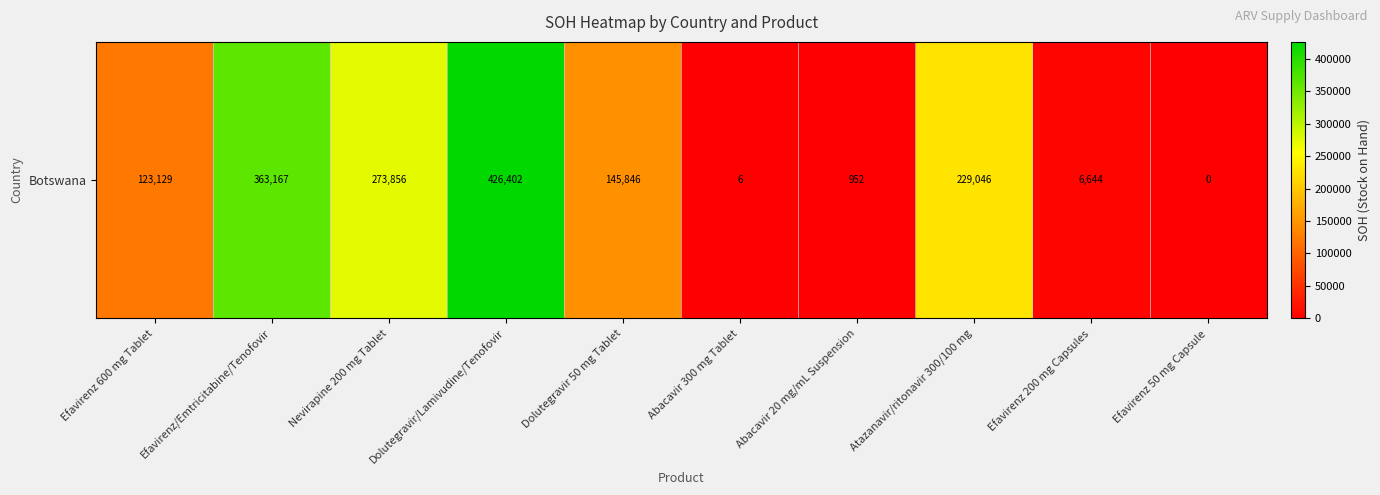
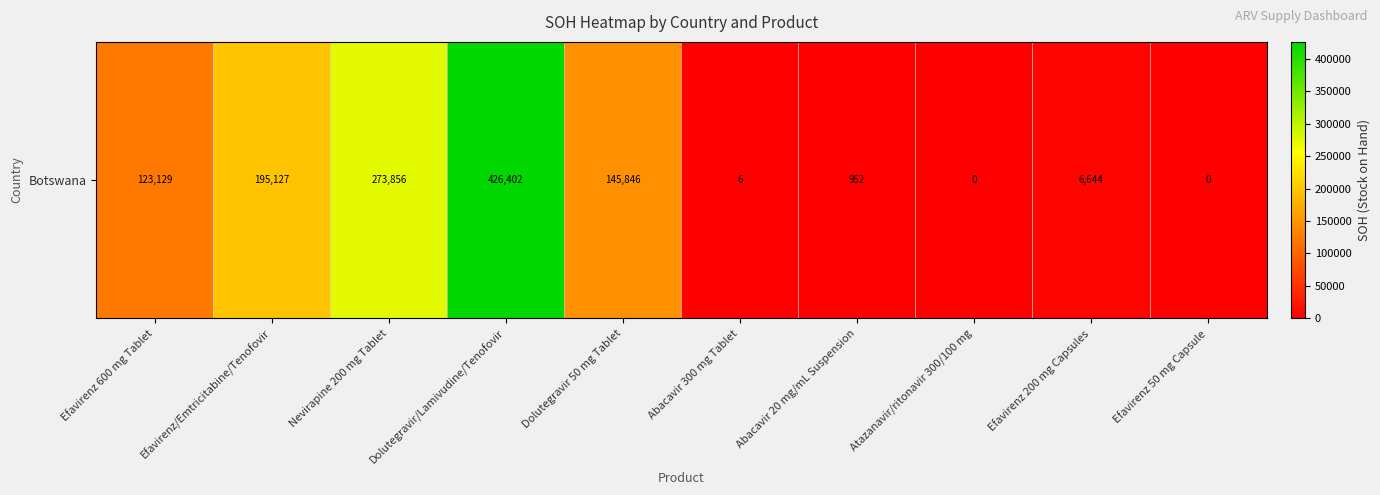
Botswana, Efavirenz/Emtricitabine/Tenofovir: 363,167 -> 195,127
Botswana, Atazanavir/ritonavir 300/100 mg: 229,046 -> 0
